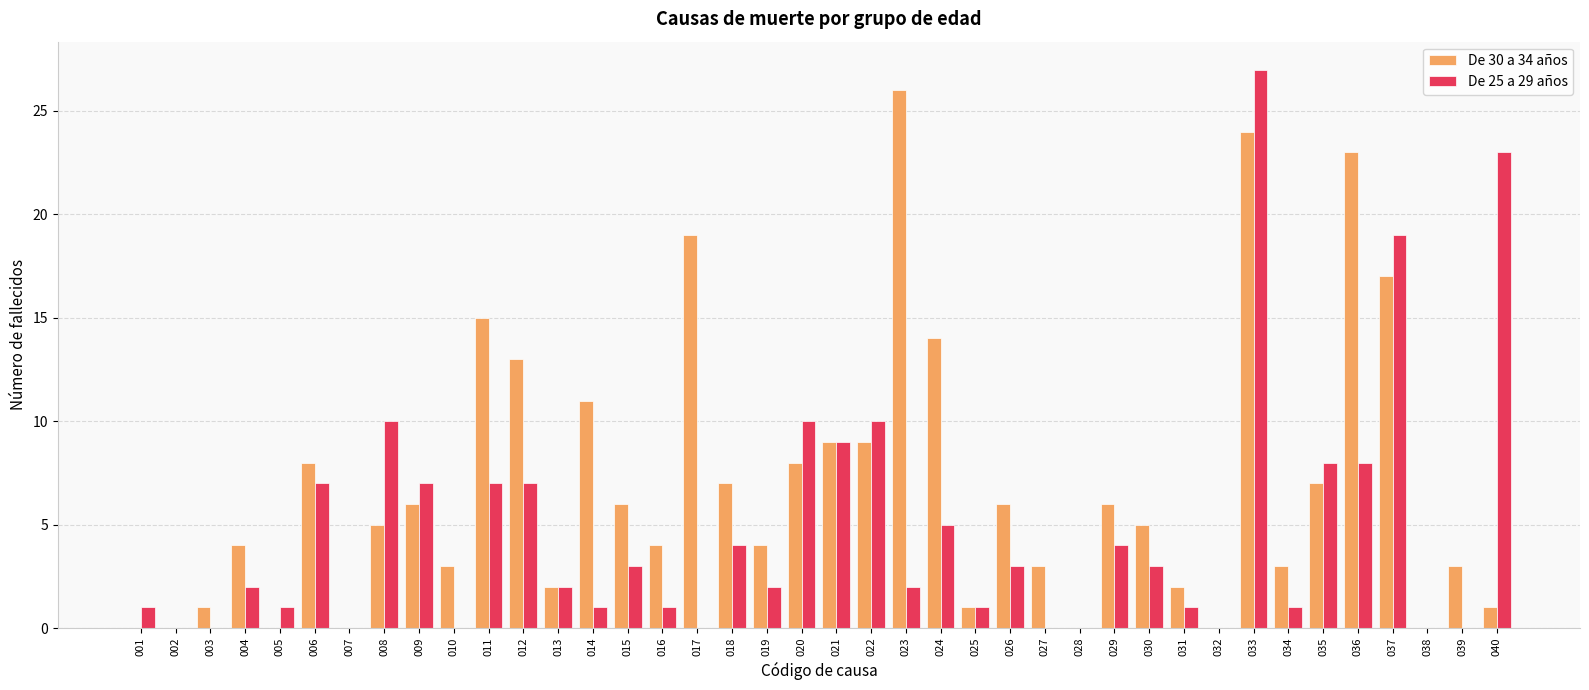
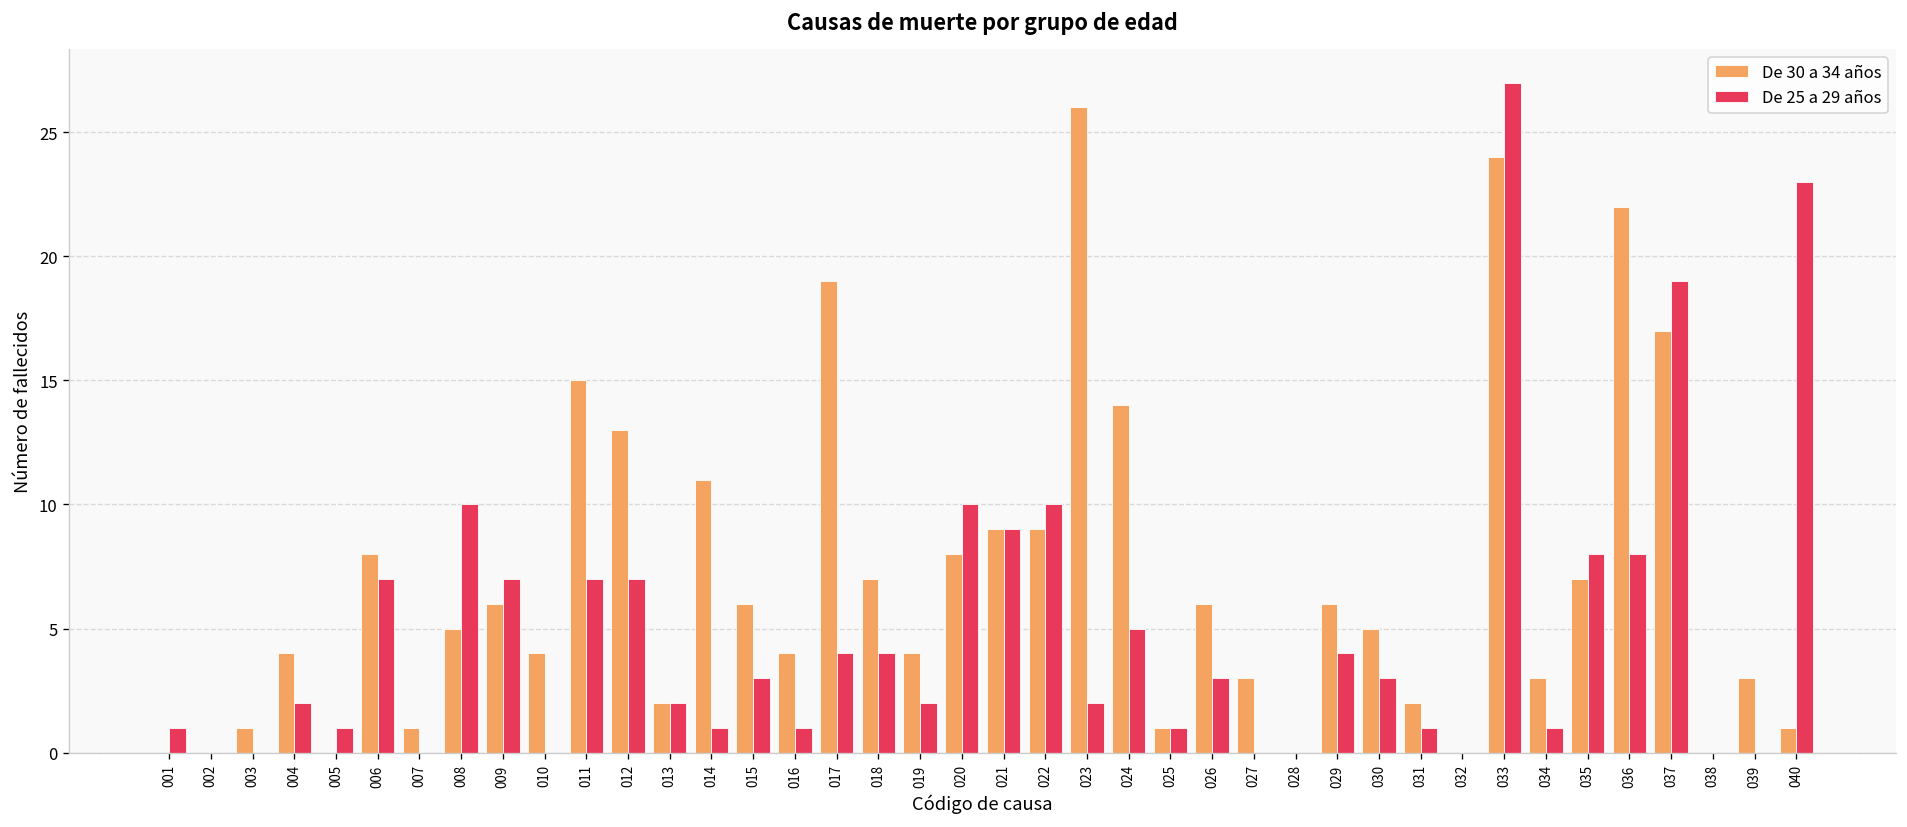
De 30 a 34 años, 007: 0 -> 1
De 30 a 34 años, 010: 3 -> 4
De 25 a 29 años, 017: 0 -> 4
De 30 a 34 años, 036: 23 -> 22
